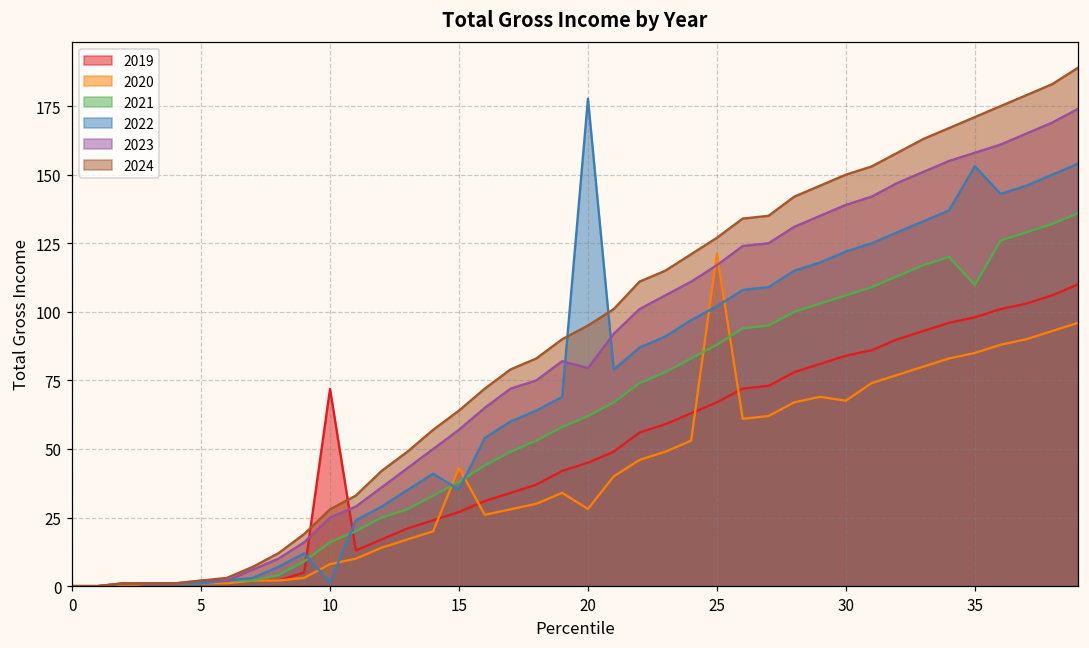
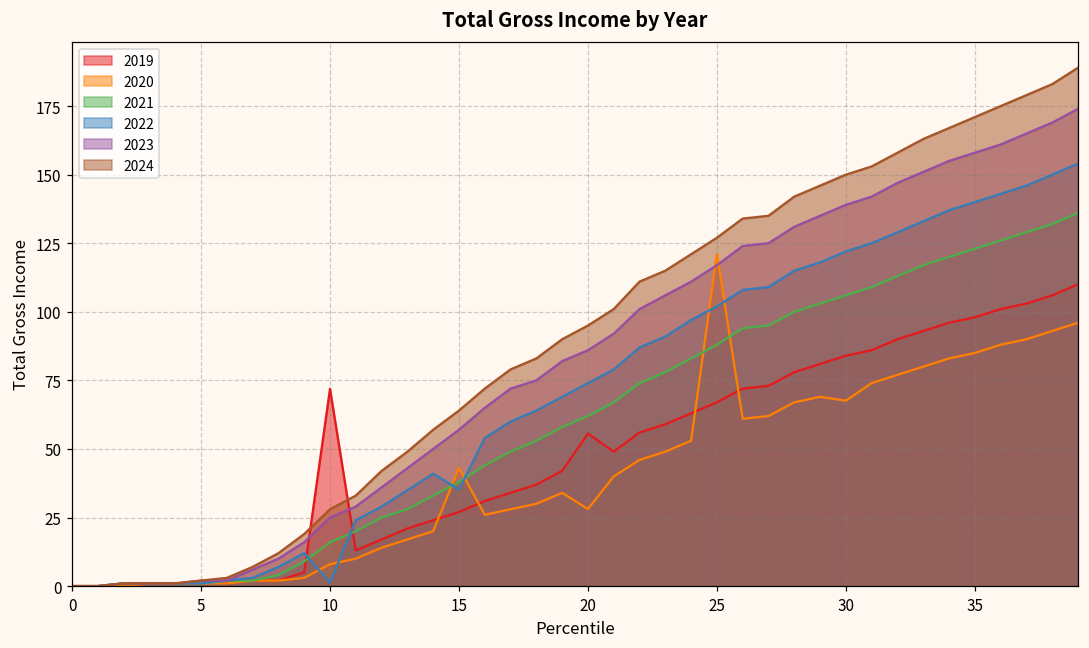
2019, 20: 45 -> 56
2022, 20: 178 -> 74
2023, 20: 80 -> 86
2021, 35: 110 -> 123
2022, 35: 153 -> 140
